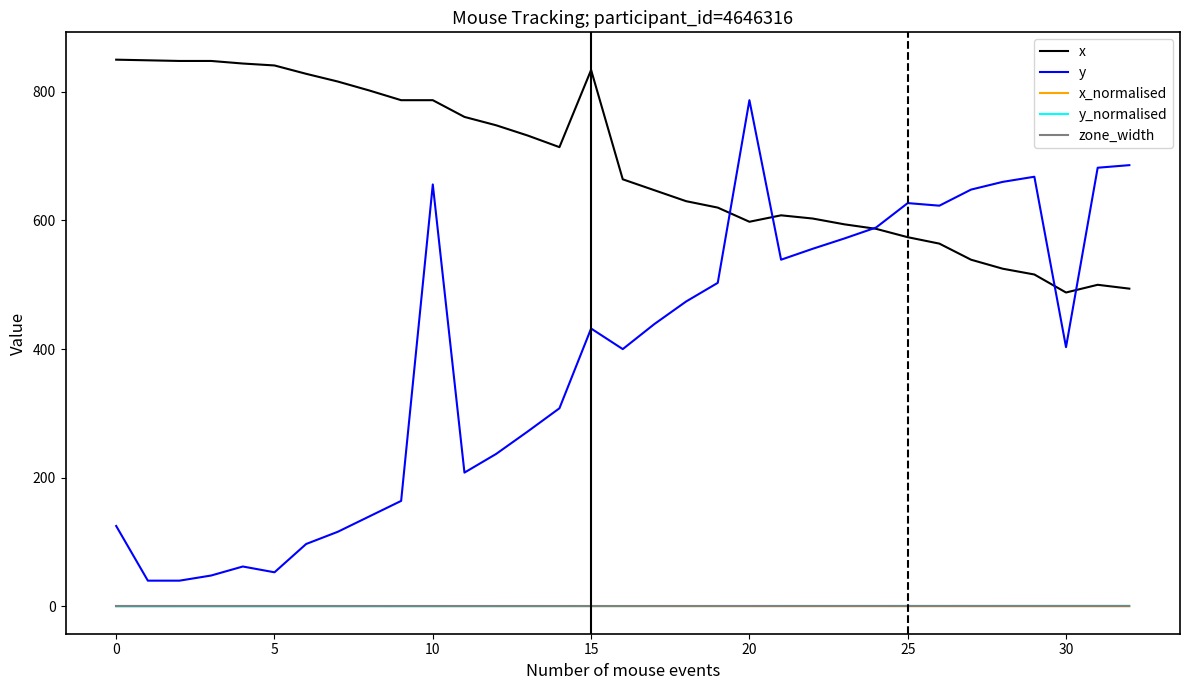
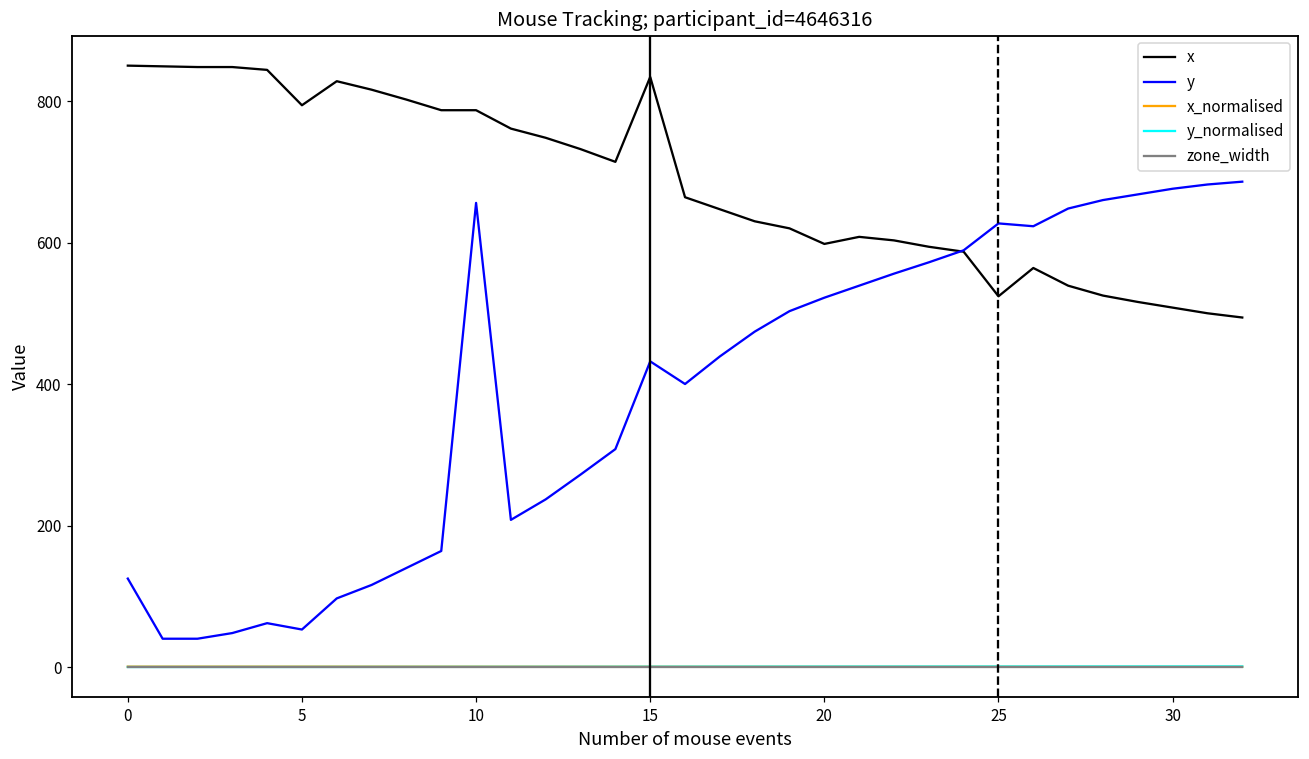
x, 5: 840 -> 790
y, 20: 790 -> 520
x, 25: 570 -> 520
x, 30: 490 -> 510
y, 30: 400 -> 680
